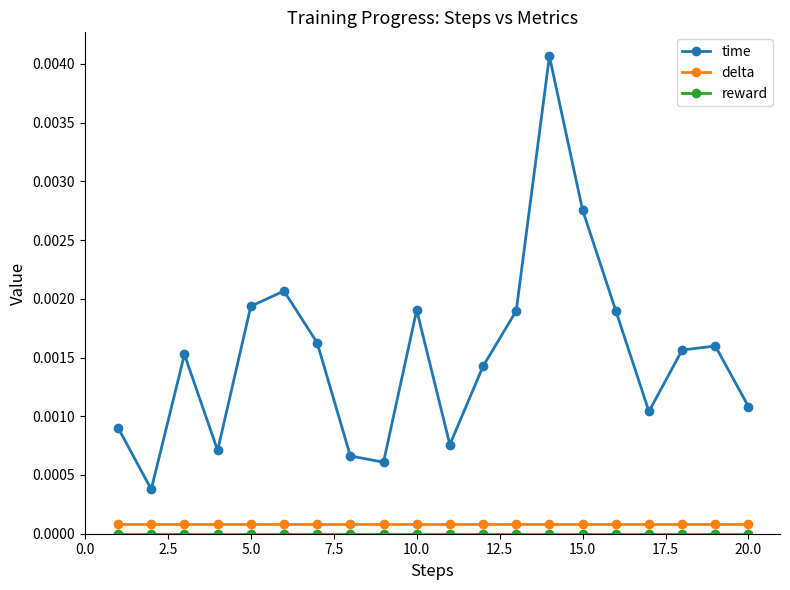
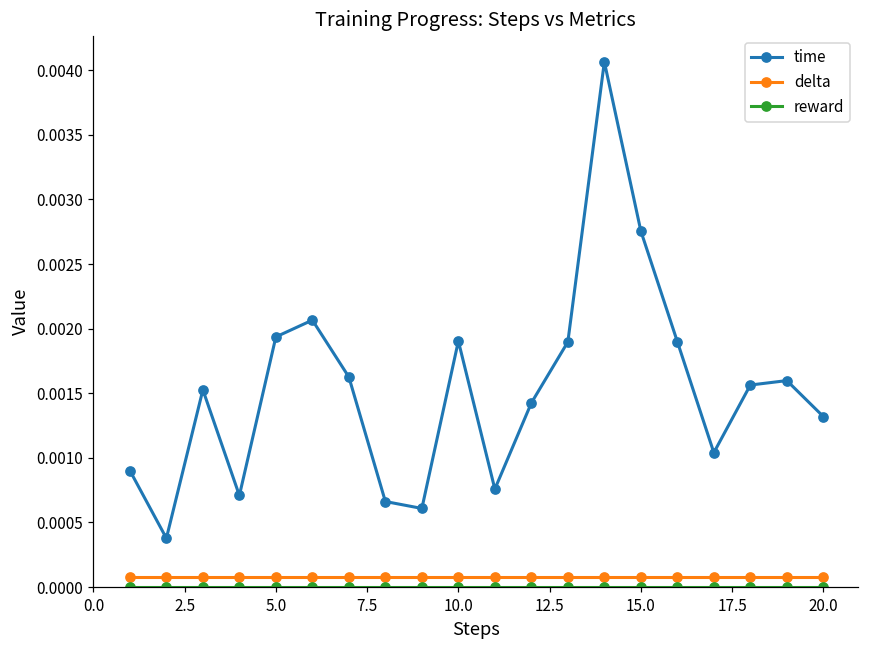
time, 20.0: 0.00108 -> 0.00132
